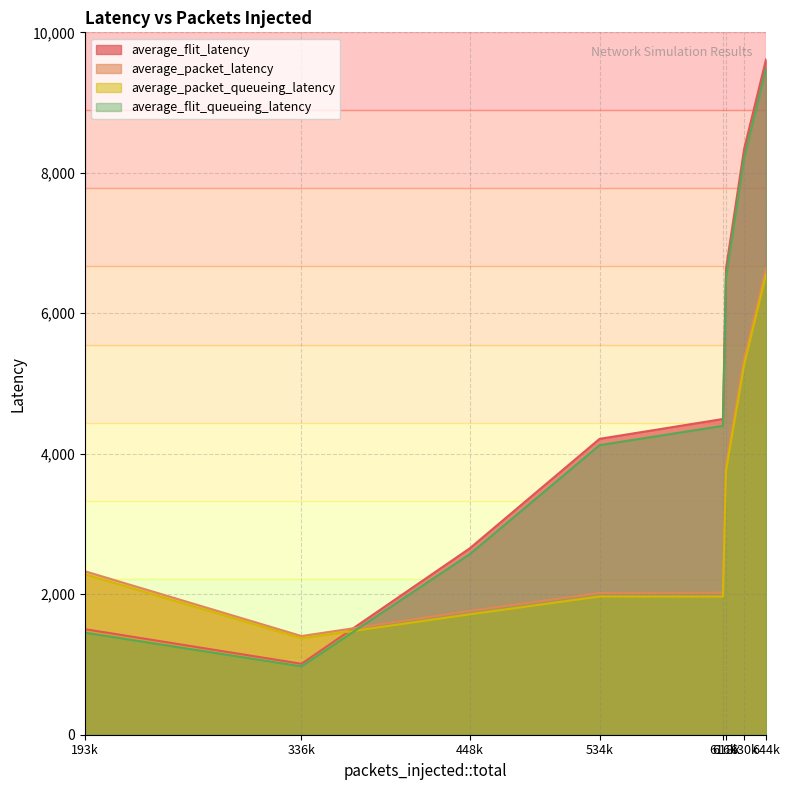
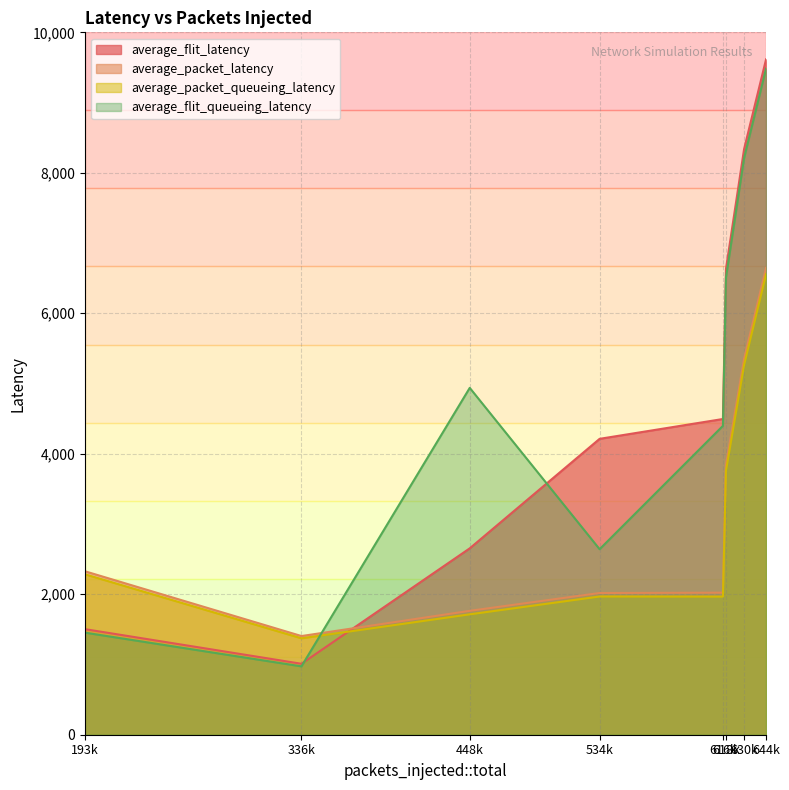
average_flit_queueing_latency, 448k: 2,600 -> 4,900
average_flit_queueing_latency, 534k: 4,100 -> 2,600
